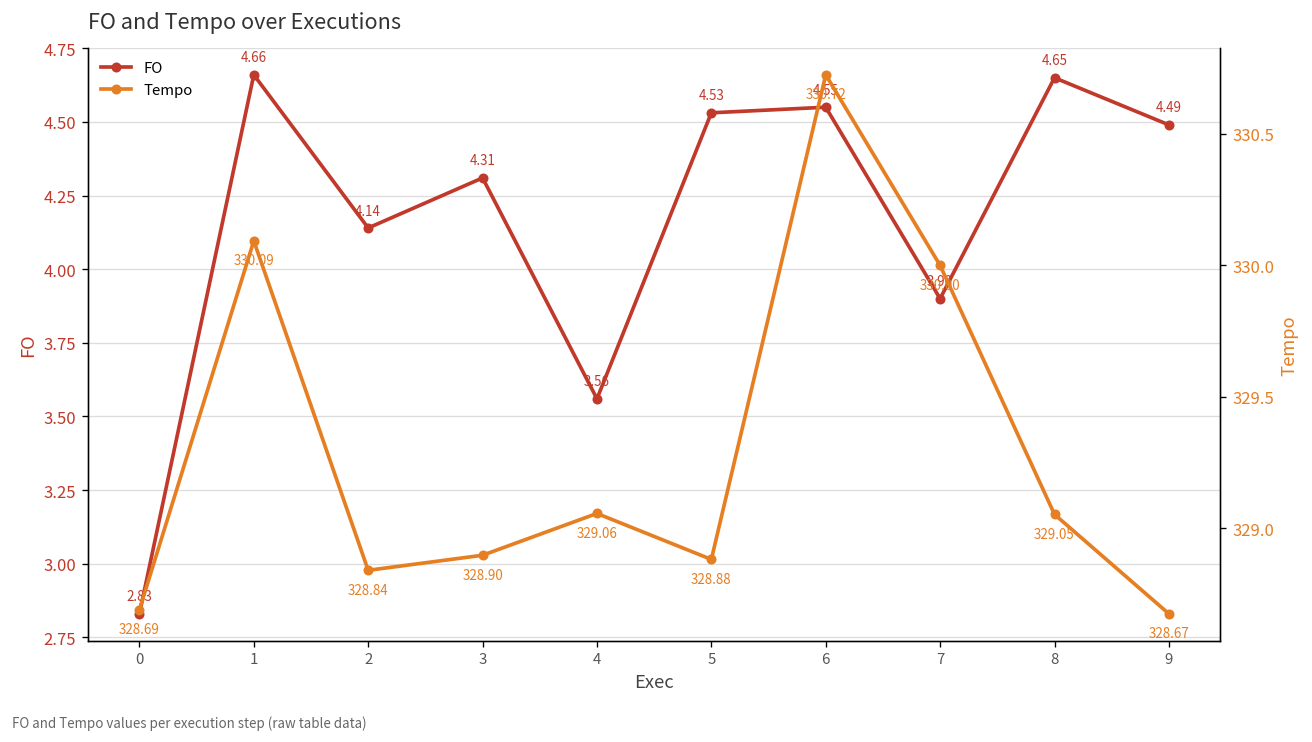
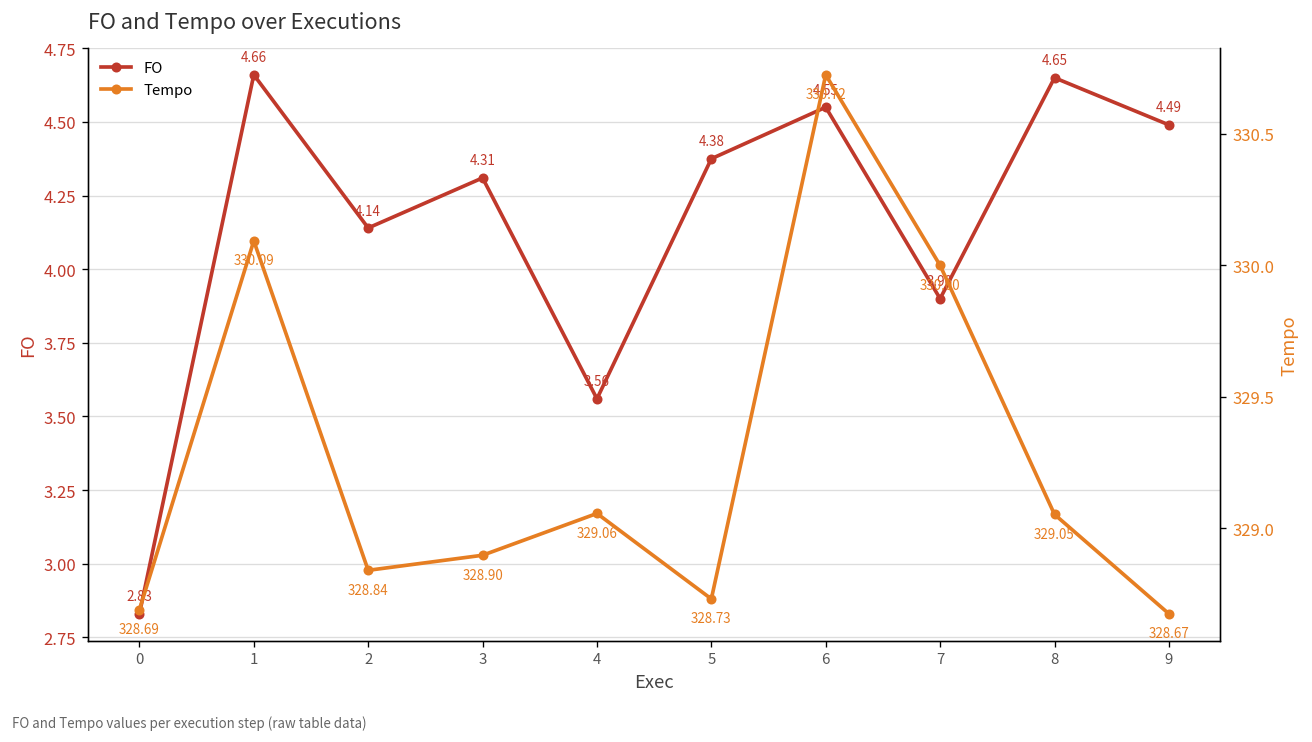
FO, 5: 4.53 -> 4.38
Tempo, 5: 328.88 -> 328.73
